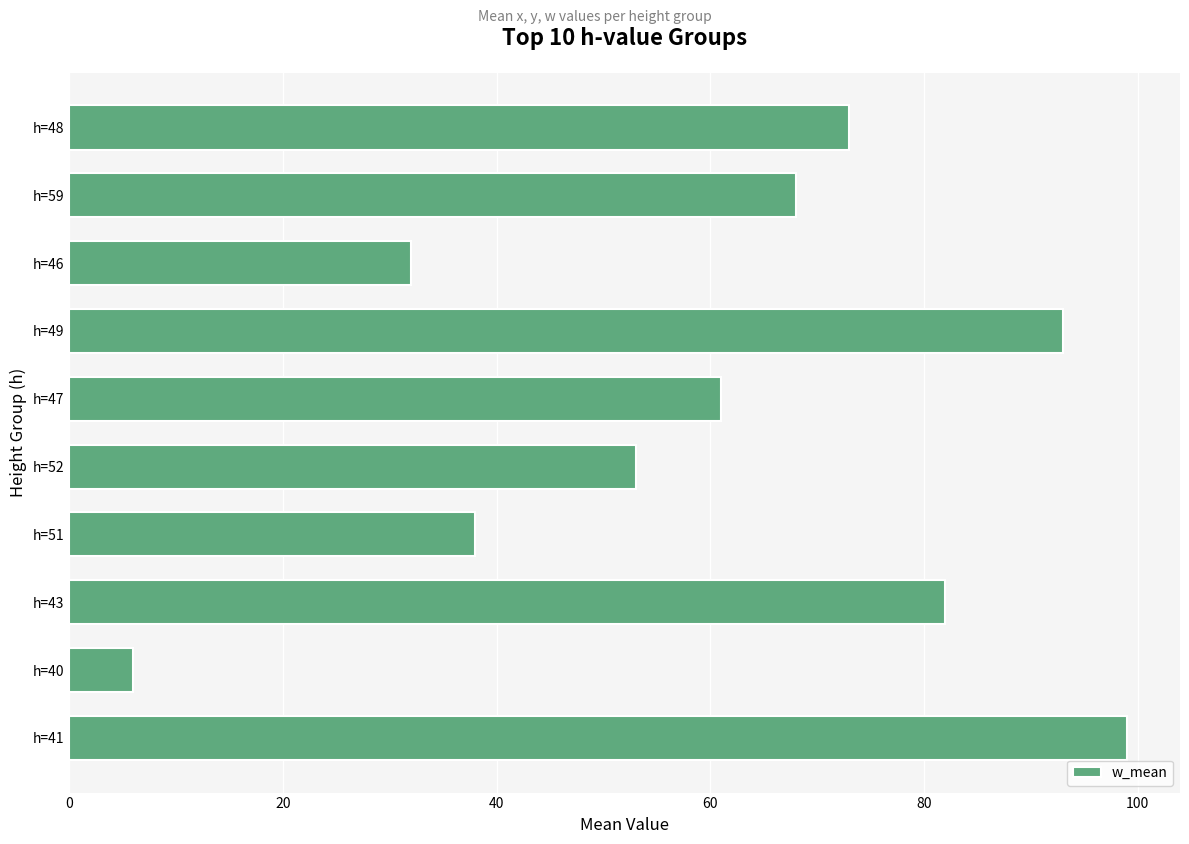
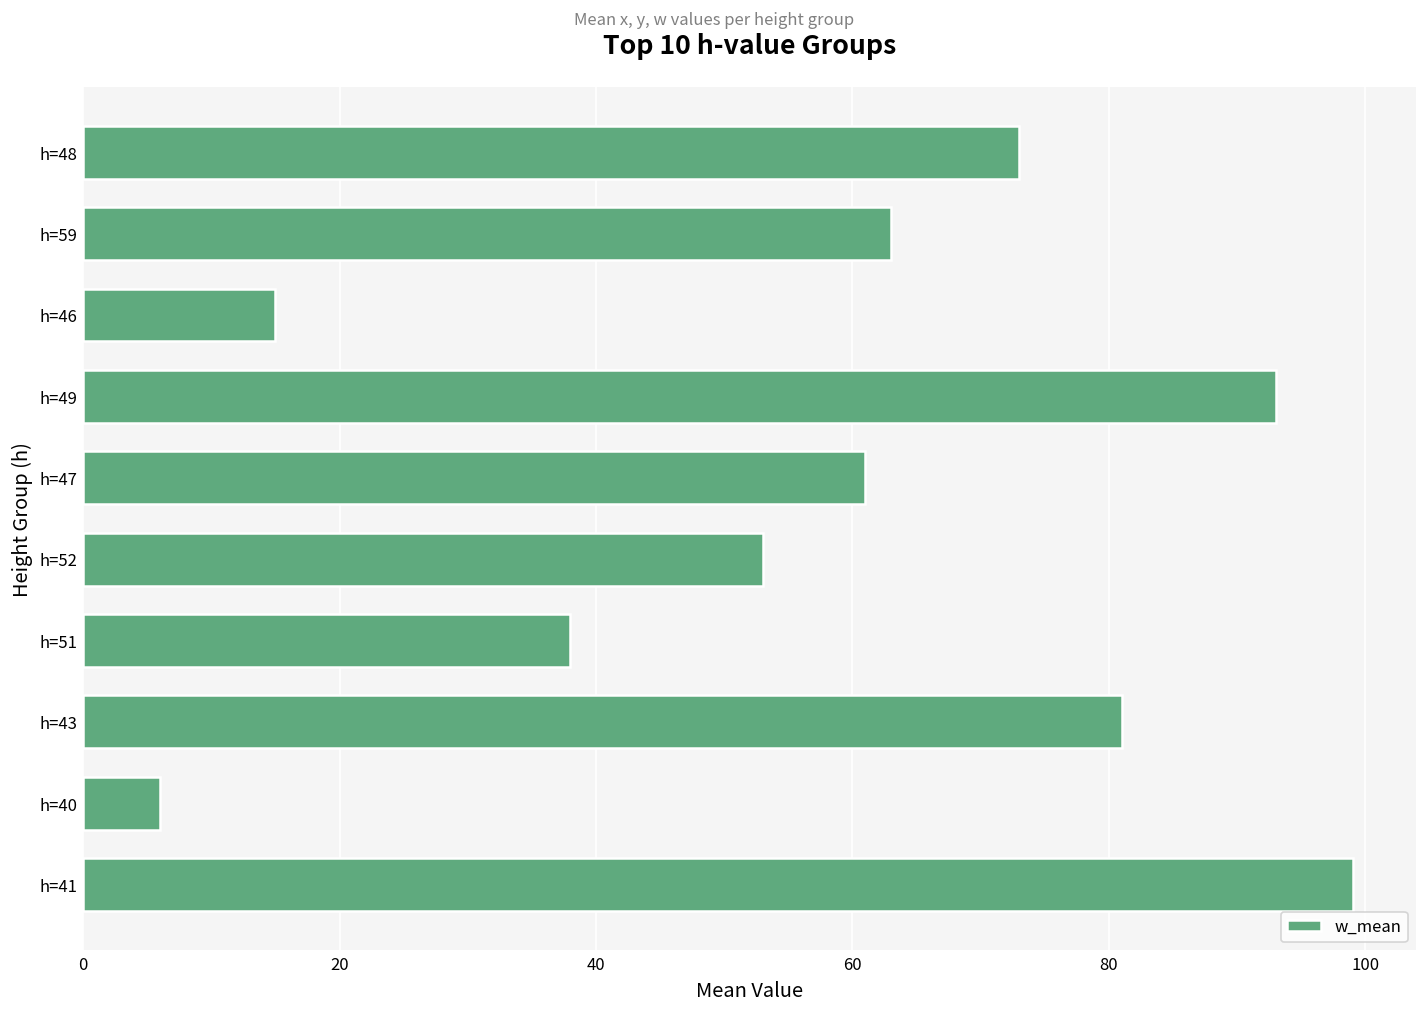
h=59: 68 -> 63
h=46: 32 -> 15
h=43: 82 -> 81
